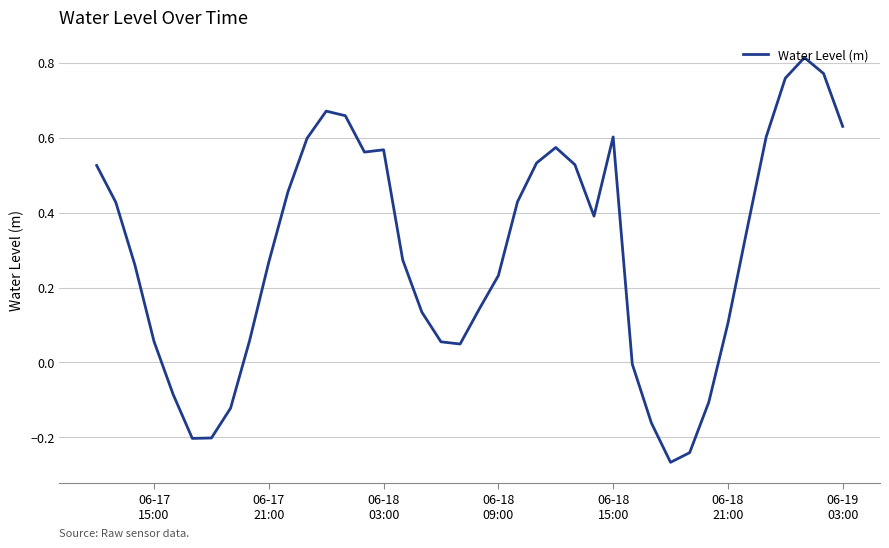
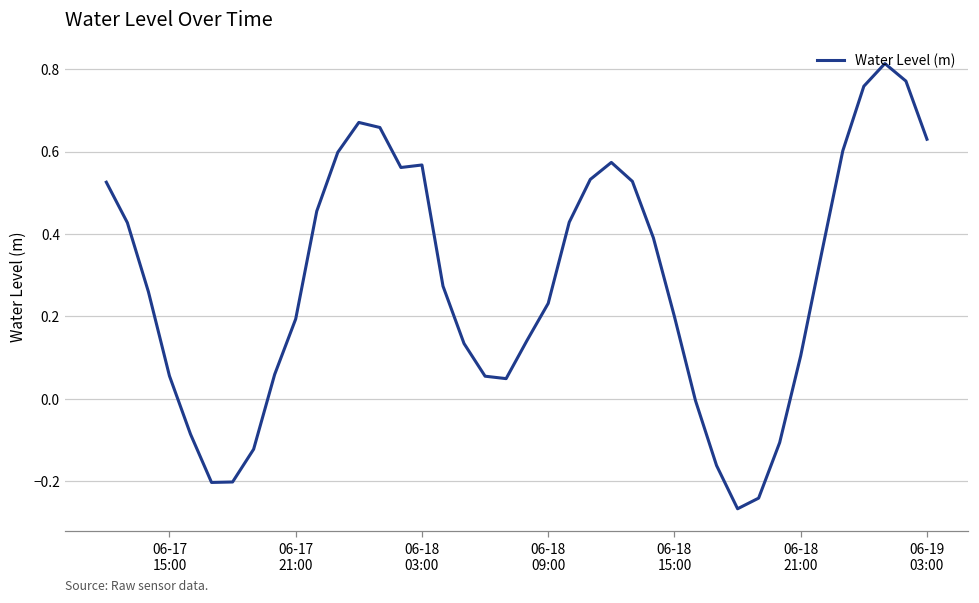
06-17 21:00: 0.27 -> 0.19
06-18 15:00: 0.60 -> 0.20
